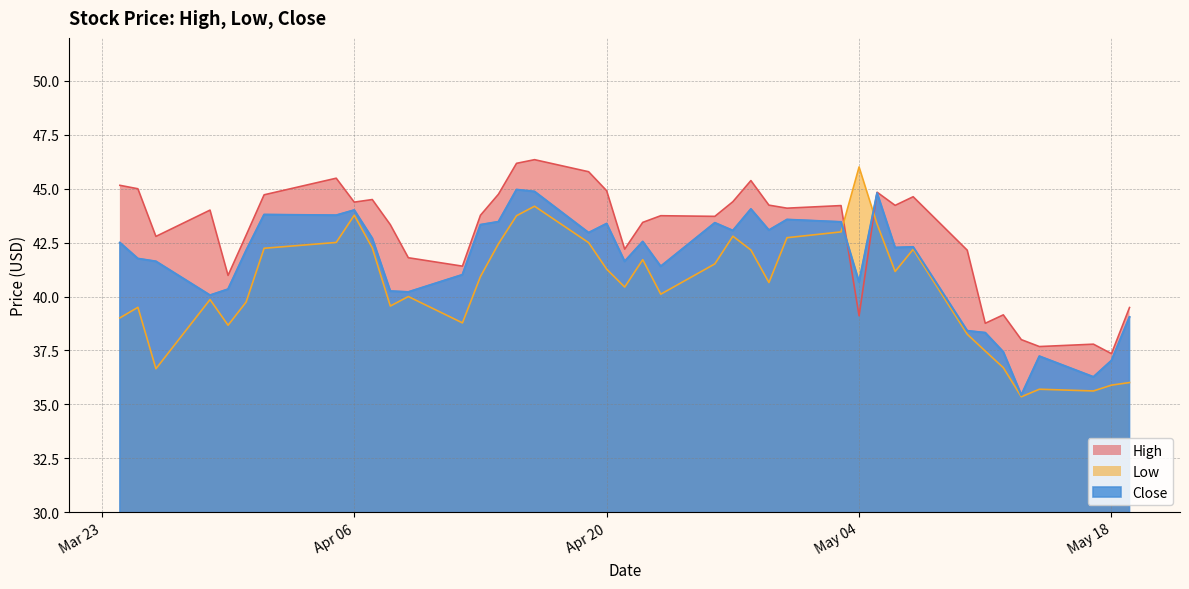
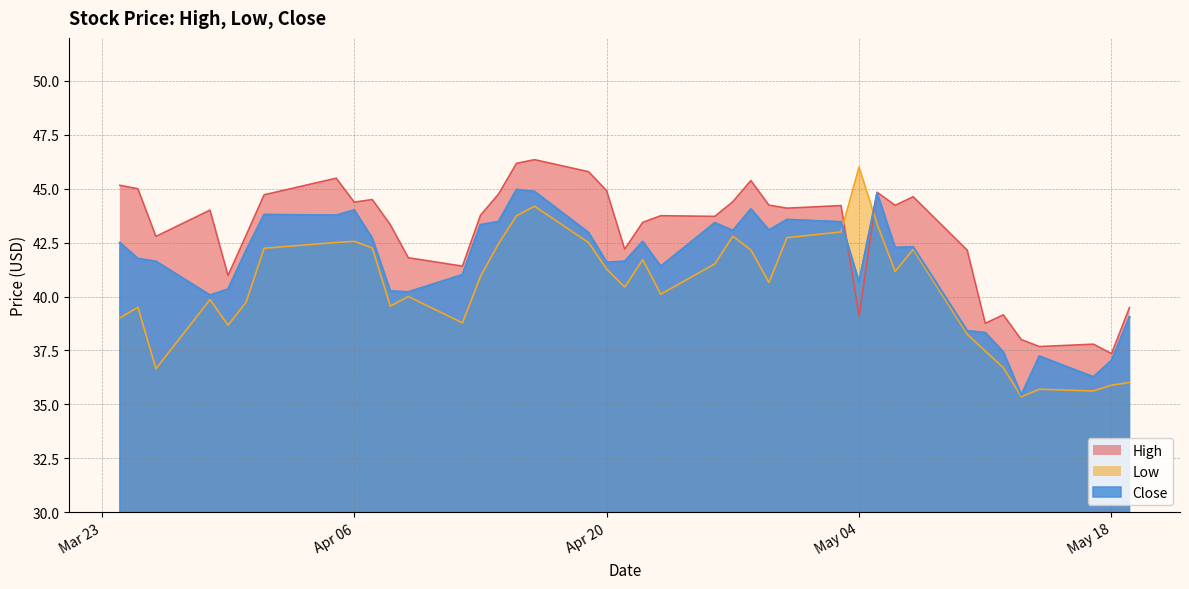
Low, Apr 06: 43.8 -> 42.6
Close, Apr 20: 43.4 -> 41.6
